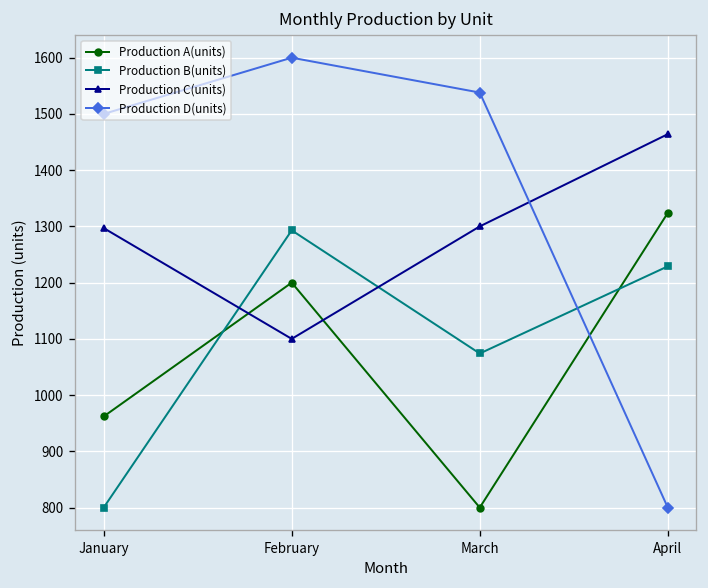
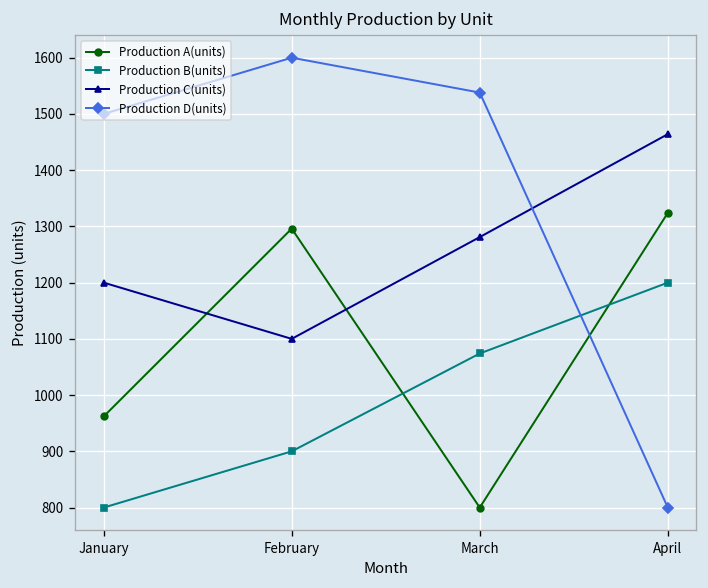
Production C(units), January: 1300 -> 1200
Production A(units), February: 1200 -> 1300
Production B(units), February: 1290 -> 900
Production C(units), March: 1300 -> 1280
Production B(units), April: 1230 -> 1200
